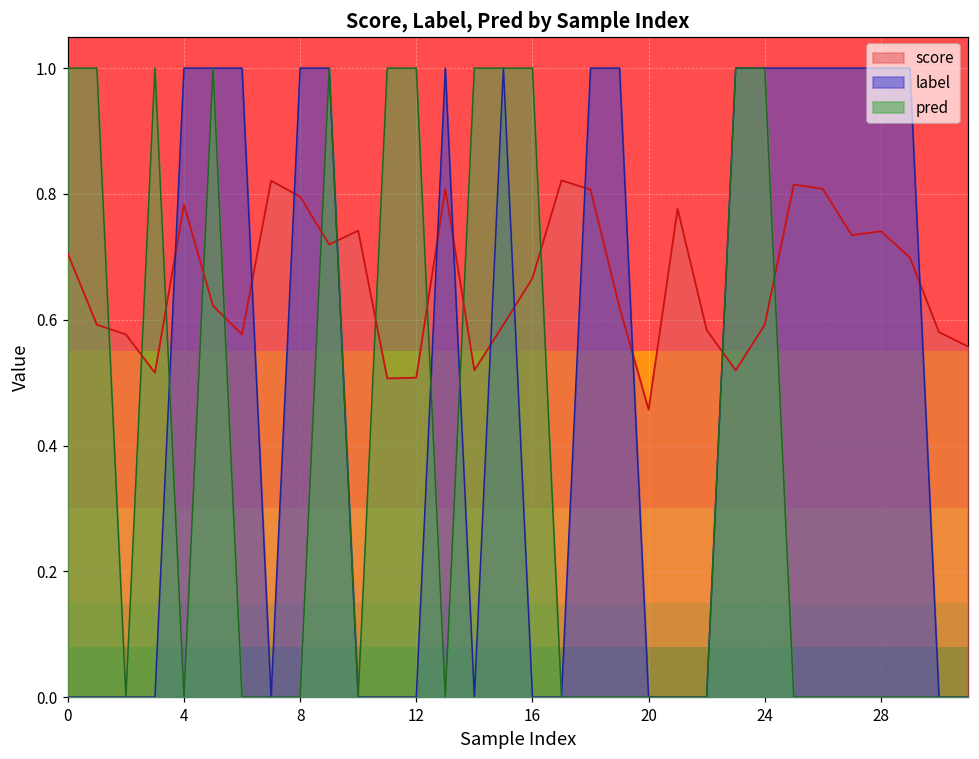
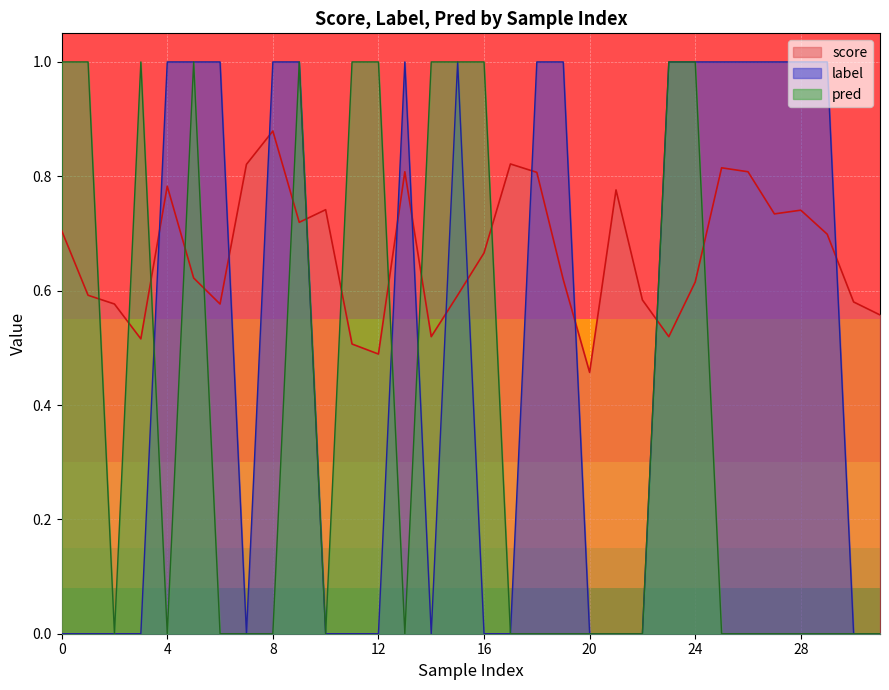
score, 8: 0.80 -> 0.88
score, 12: 0.51 -> 0.49
score, 24: 0.59 -> 0.62
